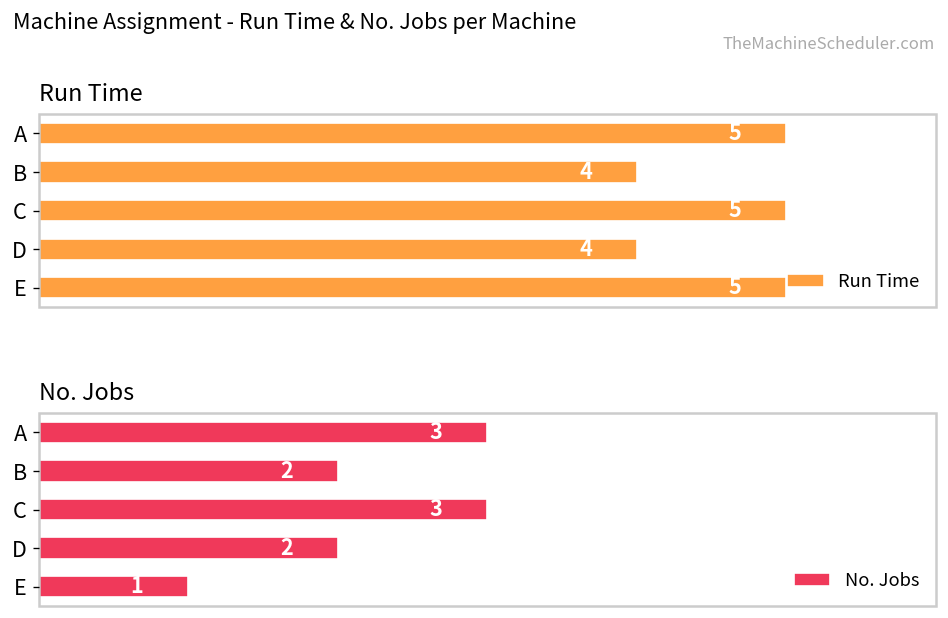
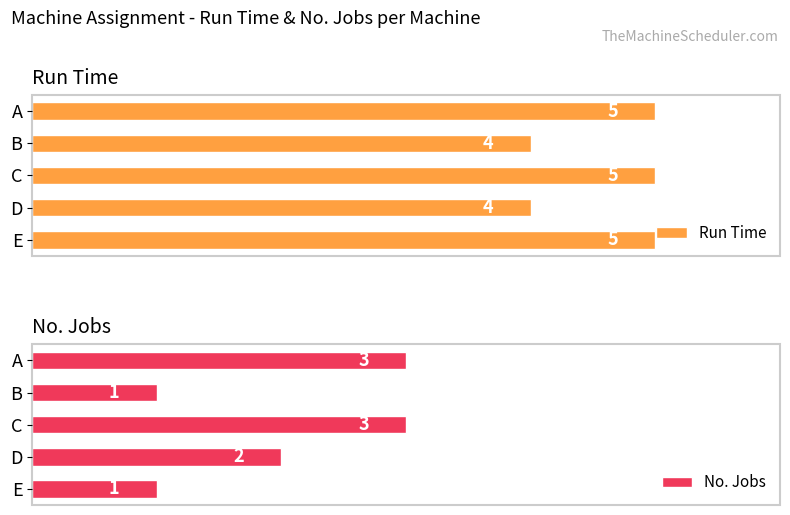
No. Jobs, B: 2 -> 1
